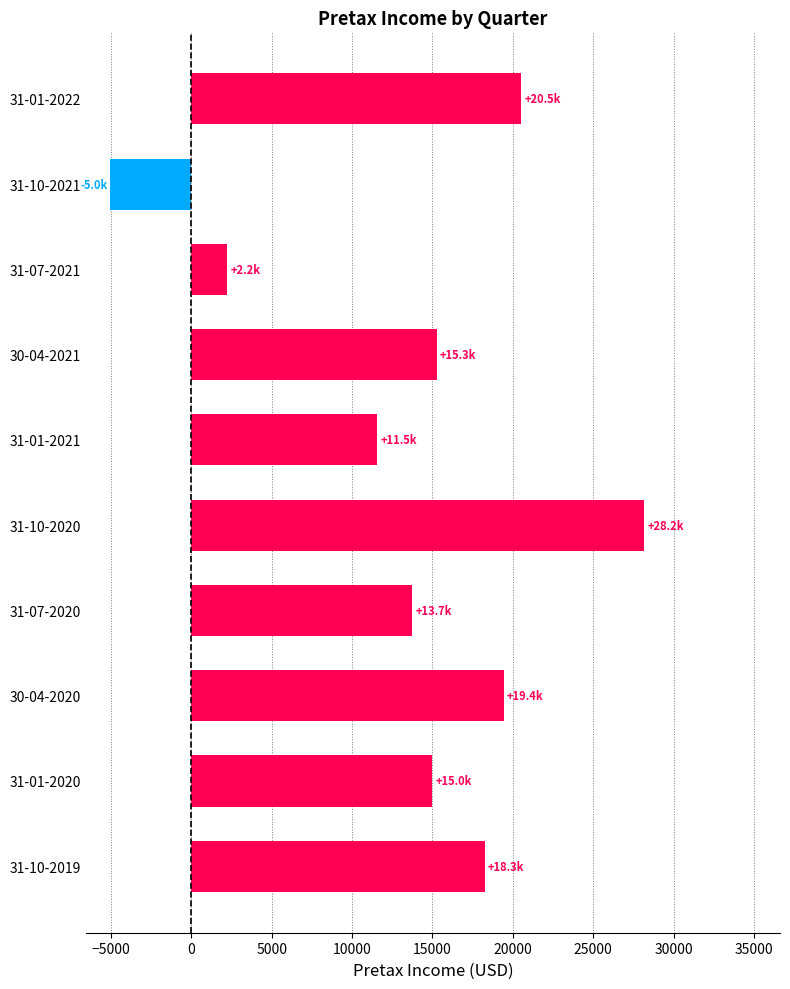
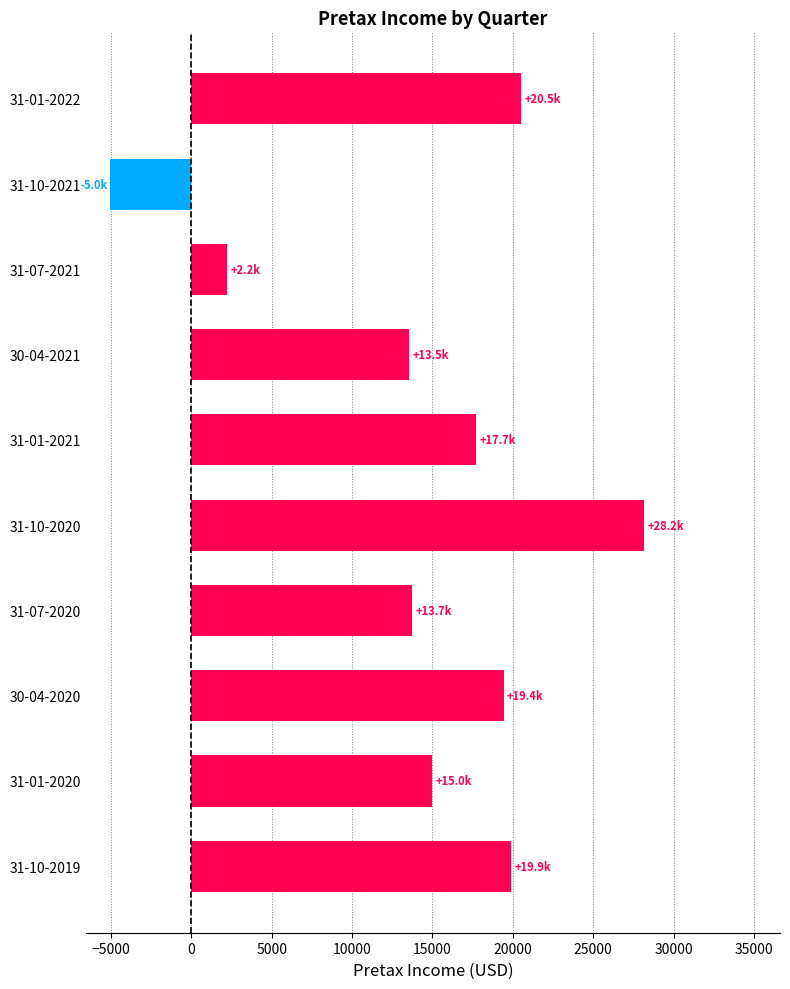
30-04-2021: +15.3k -> +13.5k
31-01-2021: +11.5k -> +17.7k
31-10-2019: +18.3k -> +19.9k
